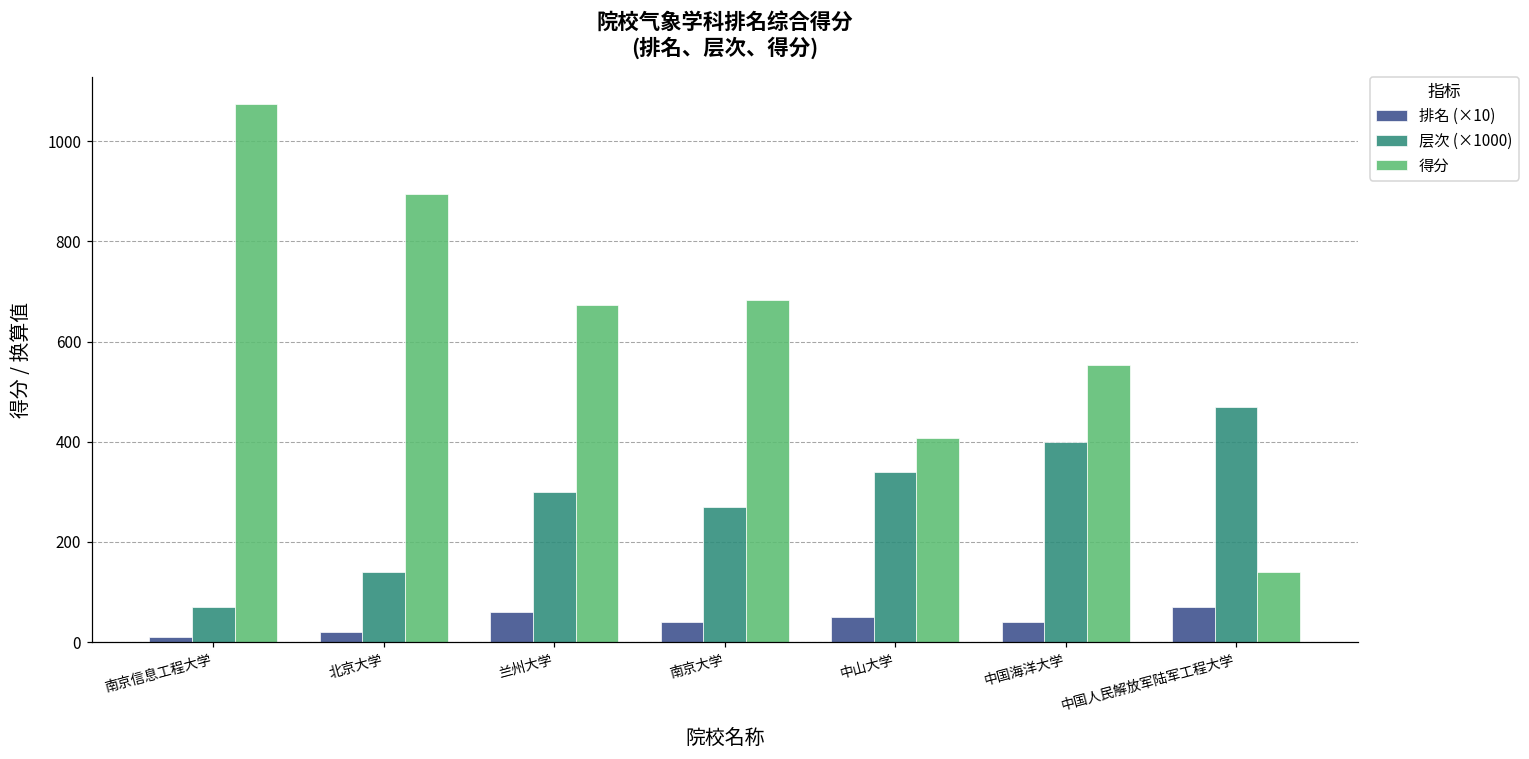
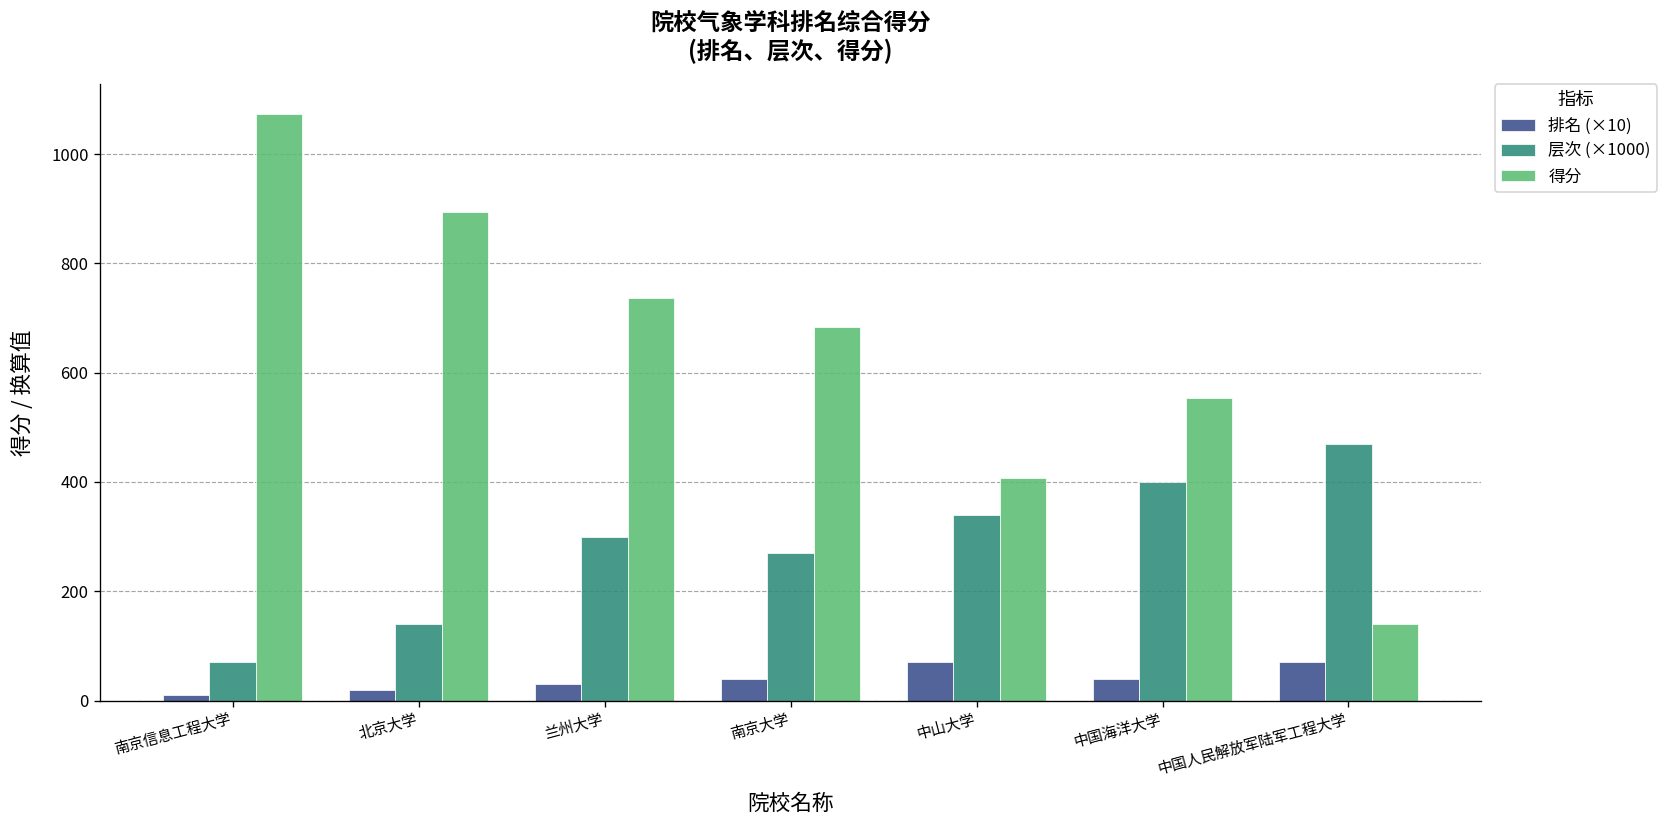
排名 (×10), 兰州大学: 60 -> 30
得分, 兰州大学: 670 -> 740
排名 (×10), 中山大学: 50 -> 70
